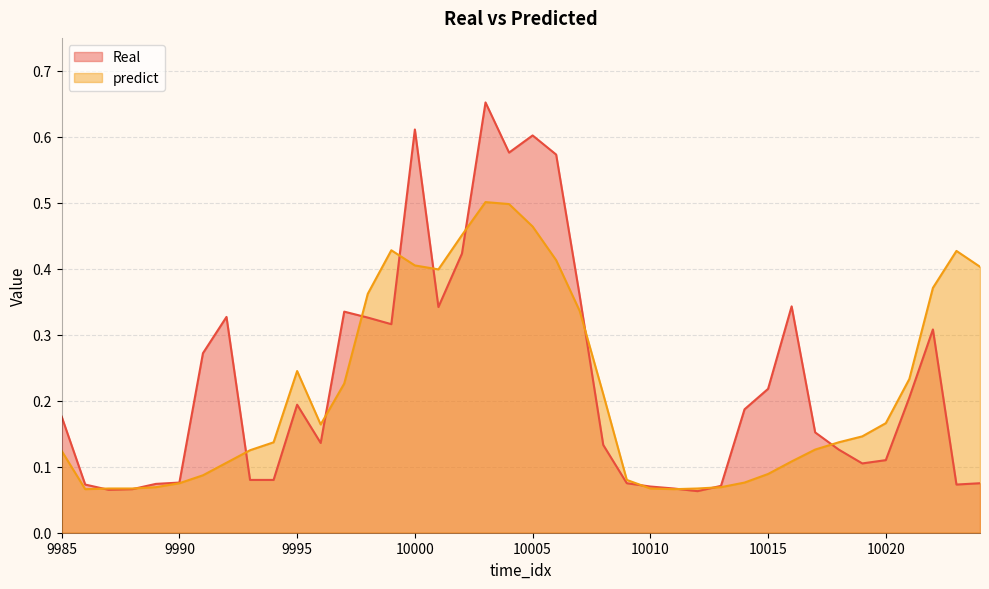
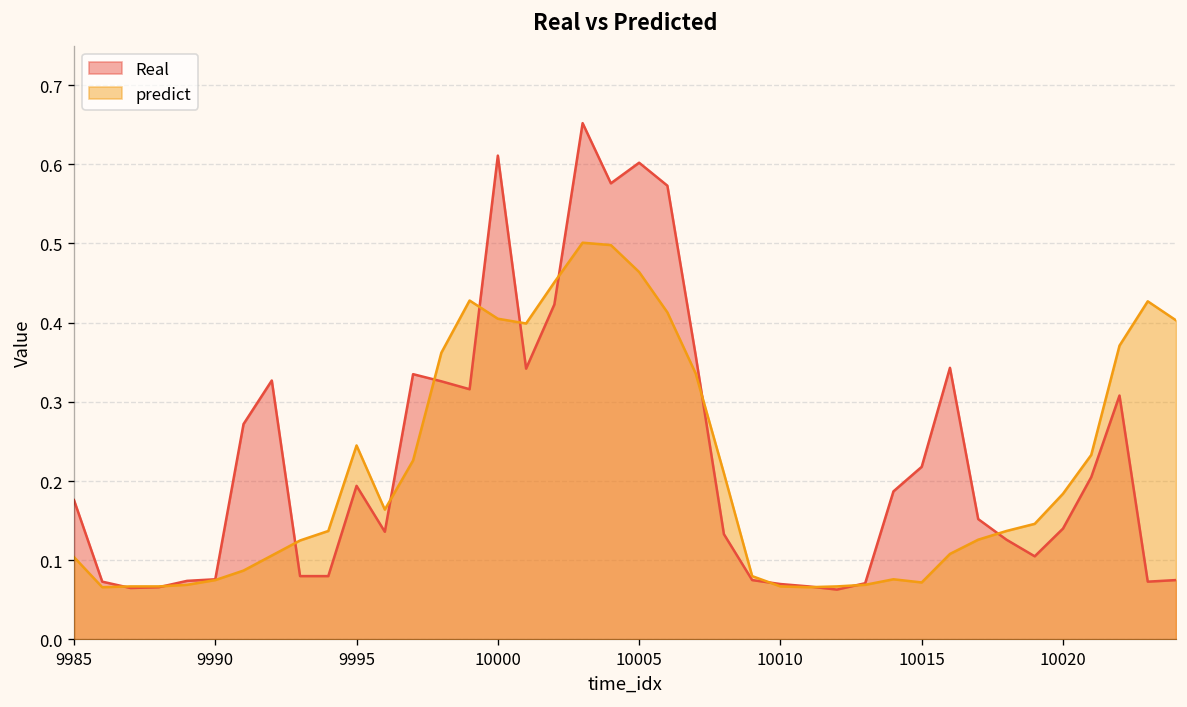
predict, 9985: 0.12 -> 0.10
predict, 10015: 0.09 -> 0.07
Real, 10020: 0.11 -> 0.14
predict, 10020: 0.17 -> 0.18
